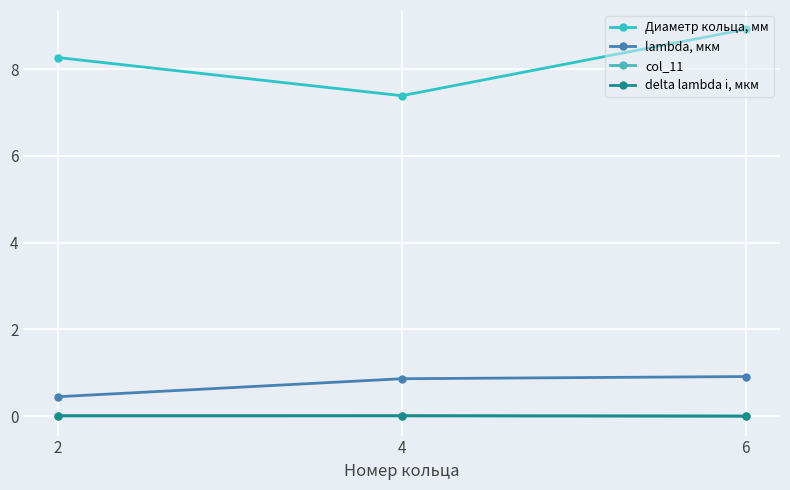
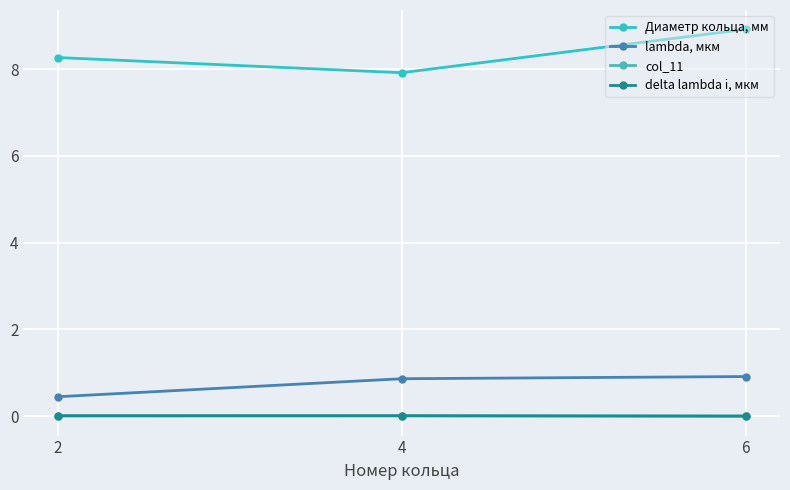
Диаметр кольца, мм, 4: 7.4 -> 7.9
